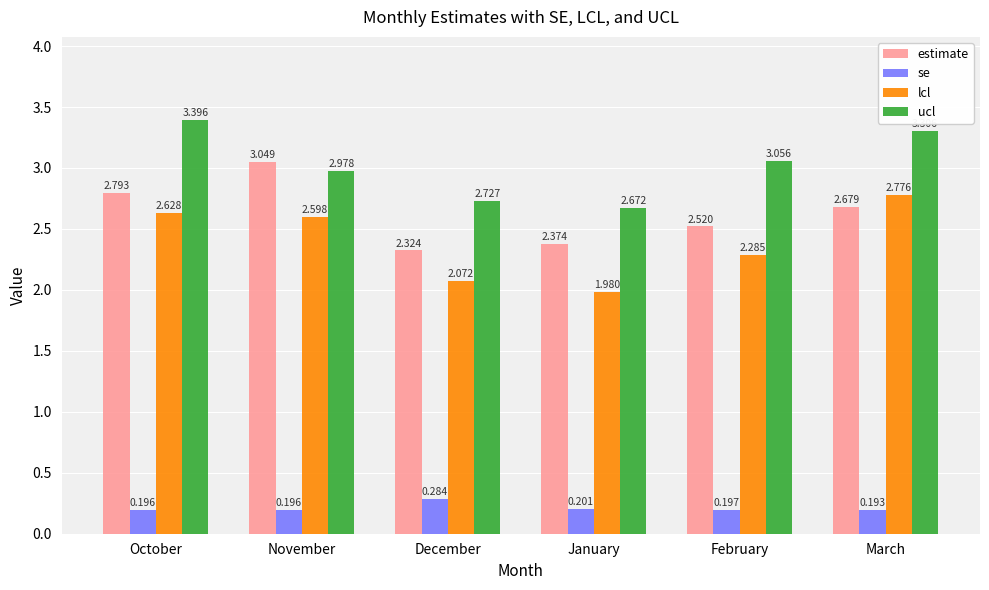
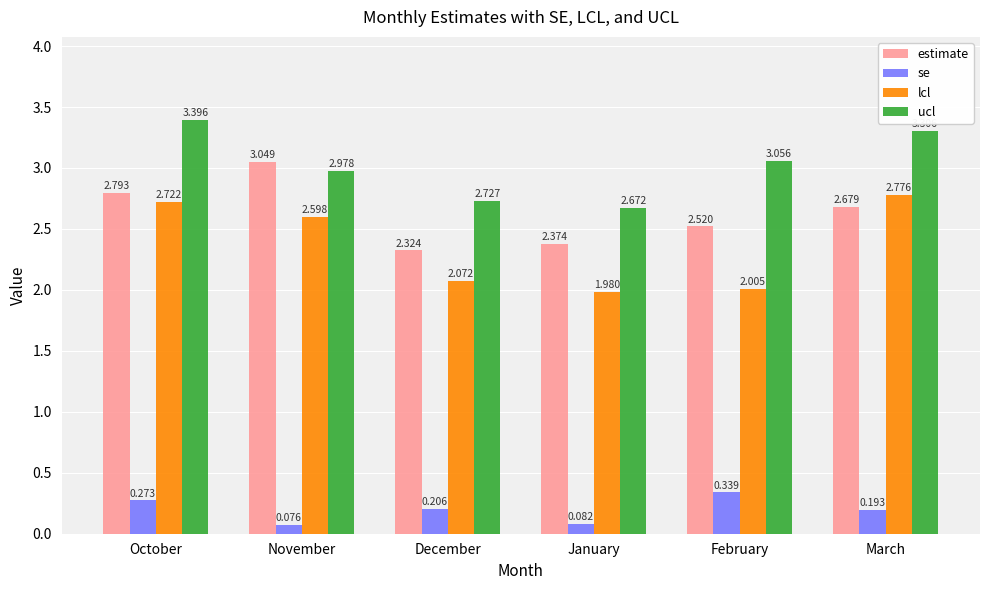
se, October: 0.196 -> 0.273
lcl, October: 2.628 -> 2.722
se, November: 0.196 -> 0.076
se, December: 0.284 -> 0.206
se, January: 0.201 -> 0.082
se, February: 0.197 -> 0.339
lcl, February: 2.285 -> 2.005
